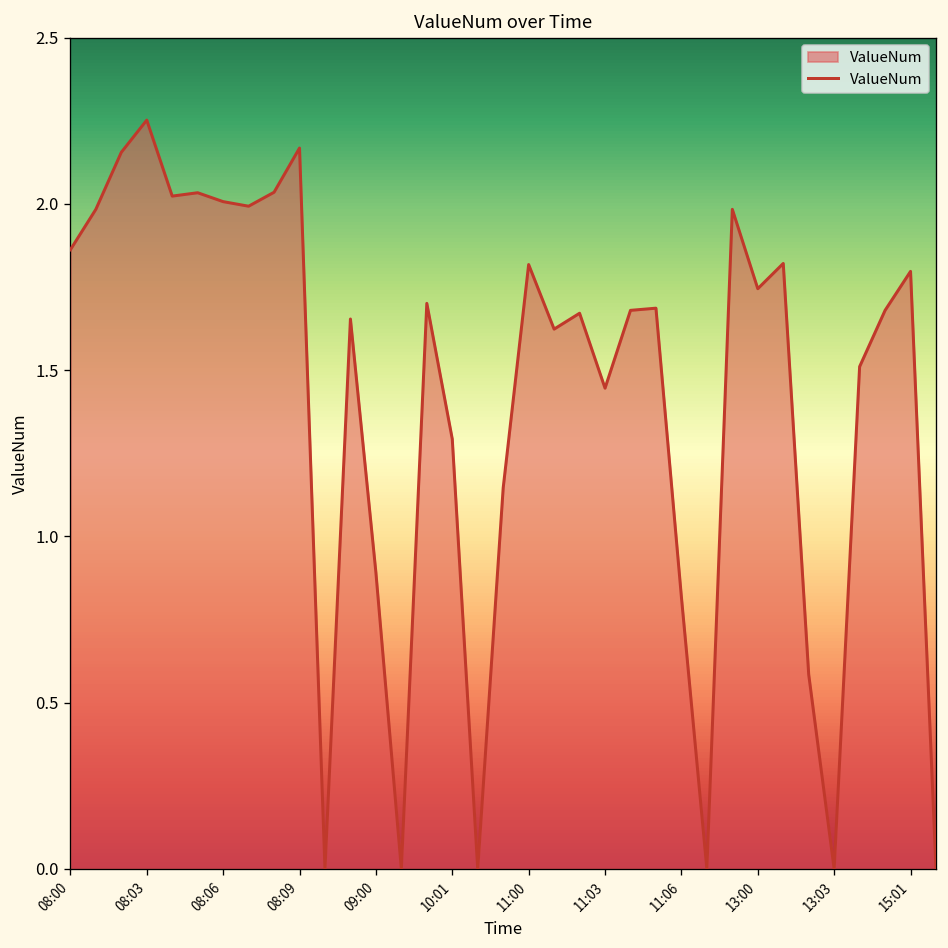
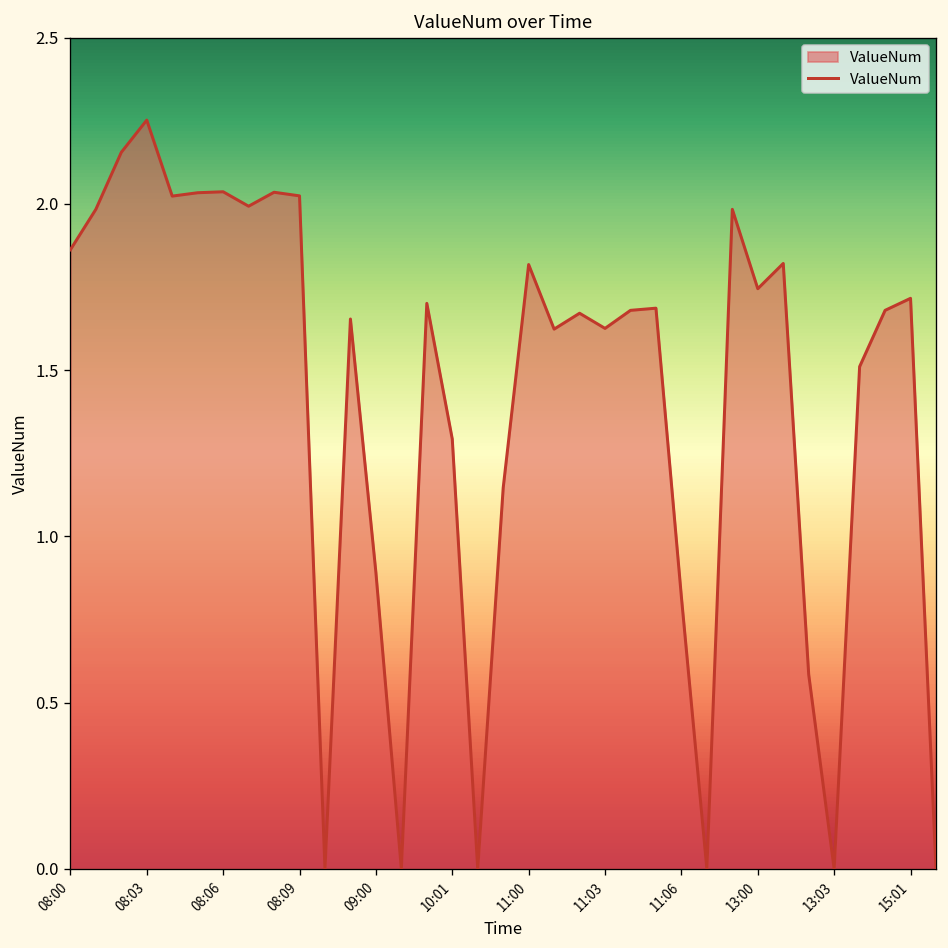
08:06: 2.01 -> 2.04
08:09: 2.17 -> 2.02
11:03: 1.45 -> 1.63
15:01: 1.80 -> 1.72
